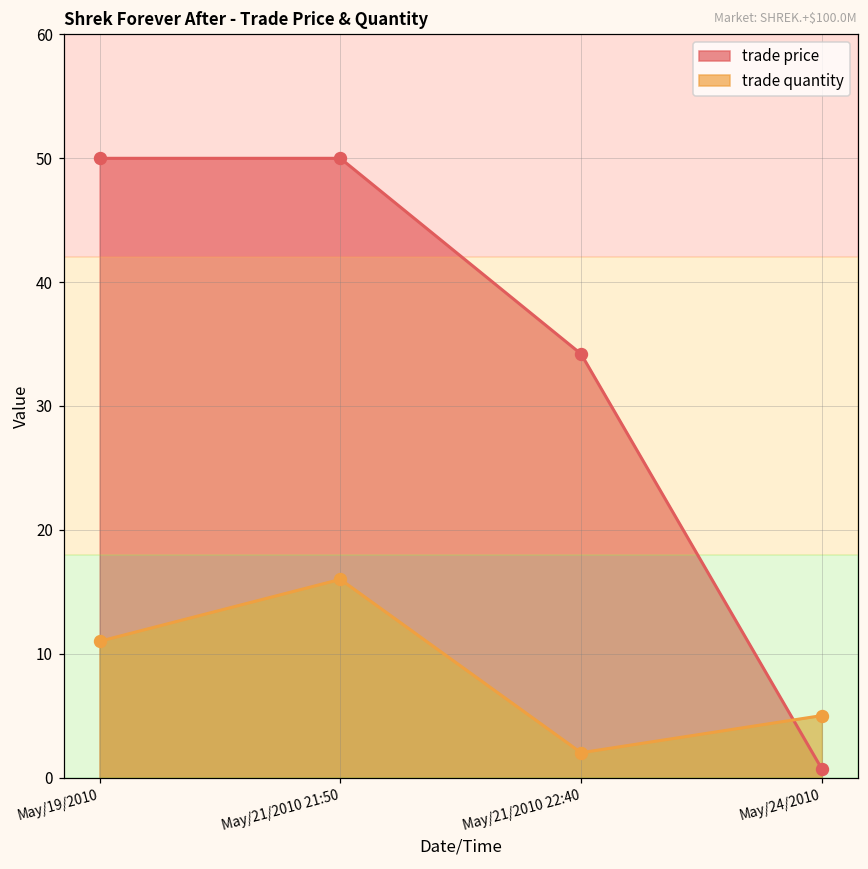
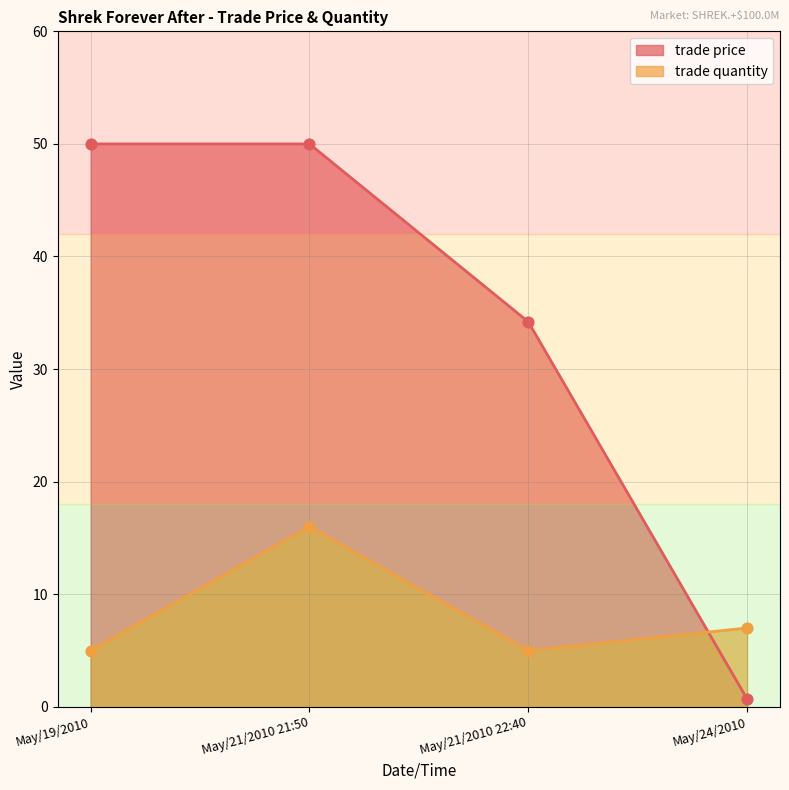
trade quantity, May/19/2010: 11 -> 5
trade quantity, May/21/2010 22:40: 2 -> 5
trade quantity, May/24/2010: 5 -> 7
